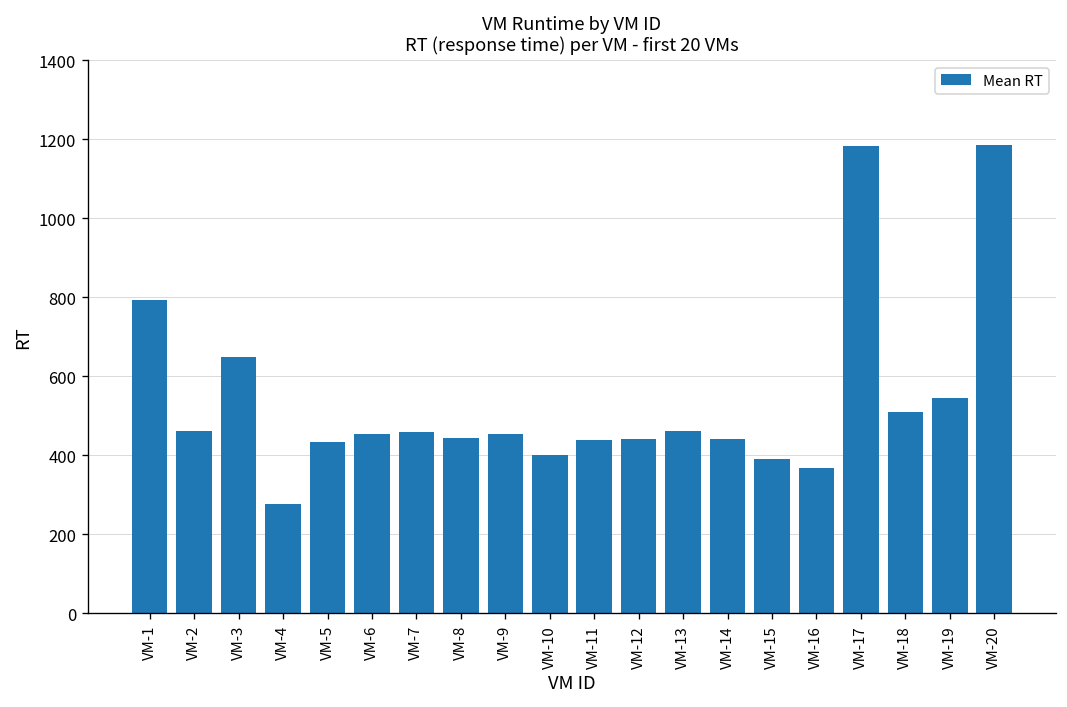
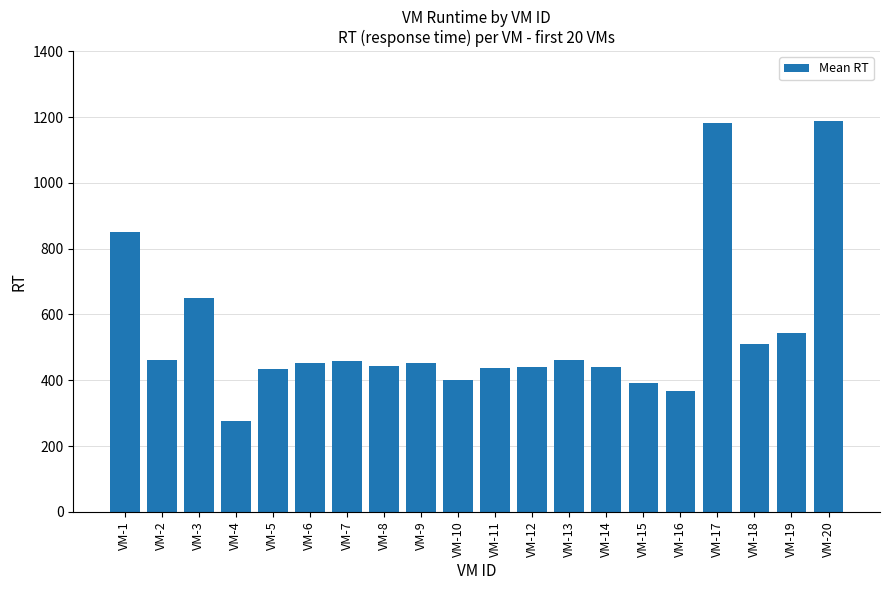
VM-1: 790 -> 850
